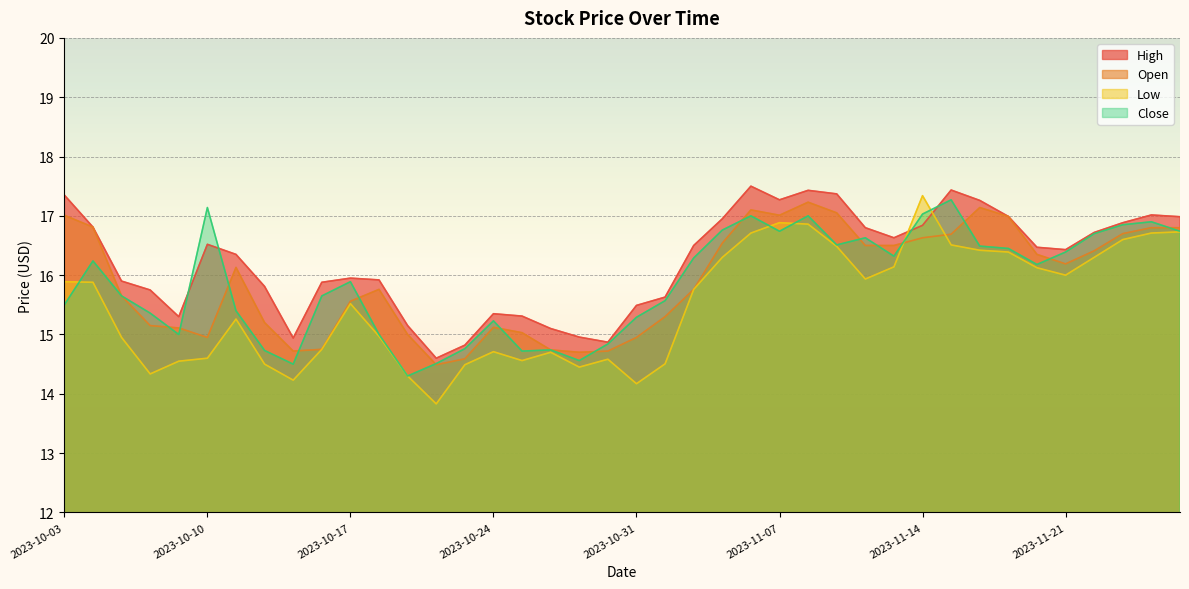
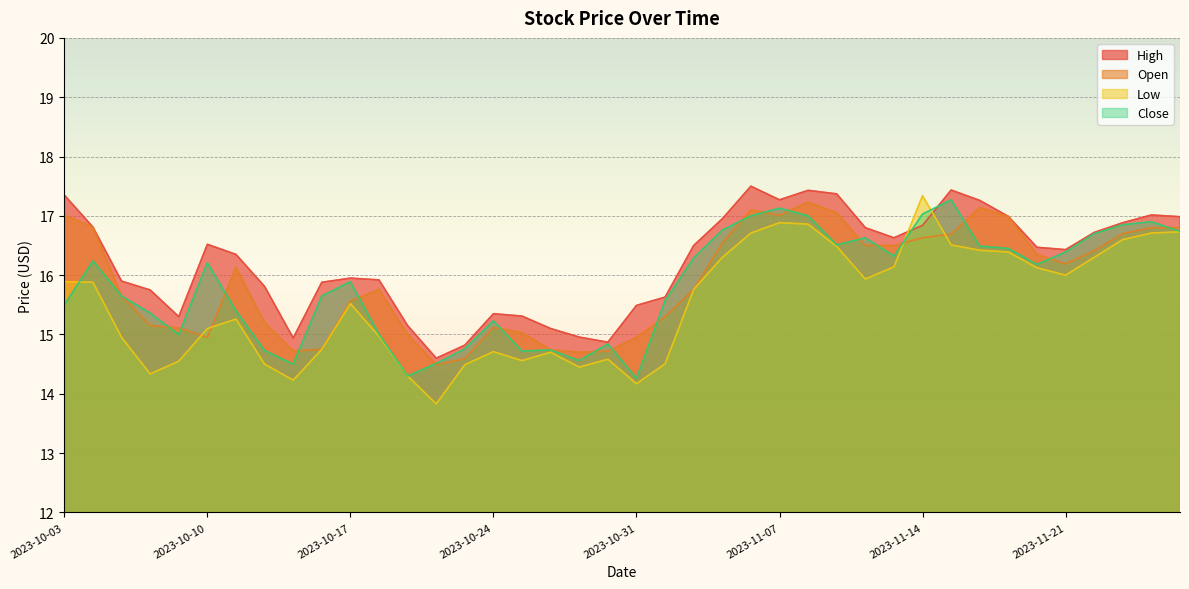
Low, 2023-10-10: 14.6 -> 15.1
Close, 2023-10-10: 17.1 -> 16.2
Close, 2023-10-31: 15.3 -> 14.3
Close, 2023-11-07: 16.7 -> 17.1
